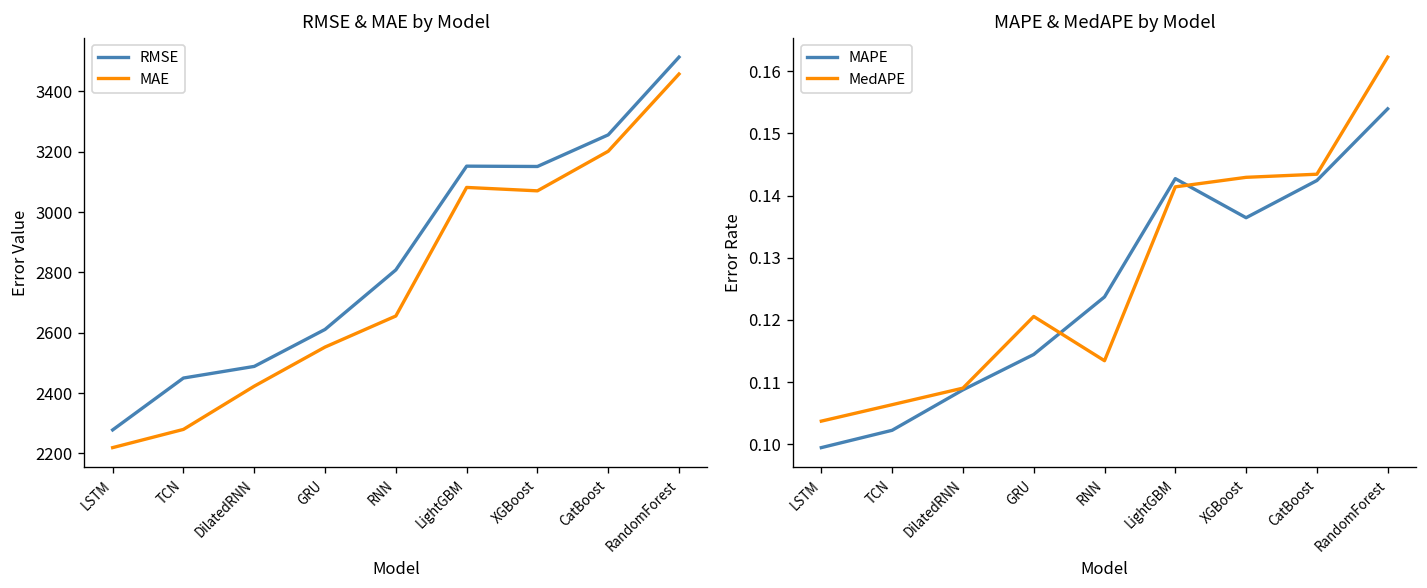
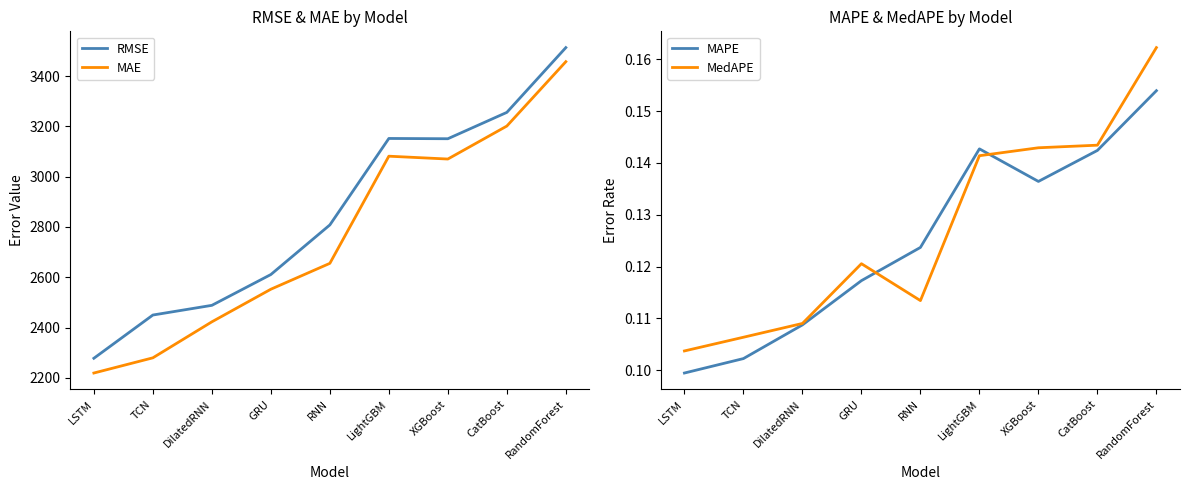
MAPE & MedAPE by Model, MAPE, GRU: 0.114 -> 0.117
